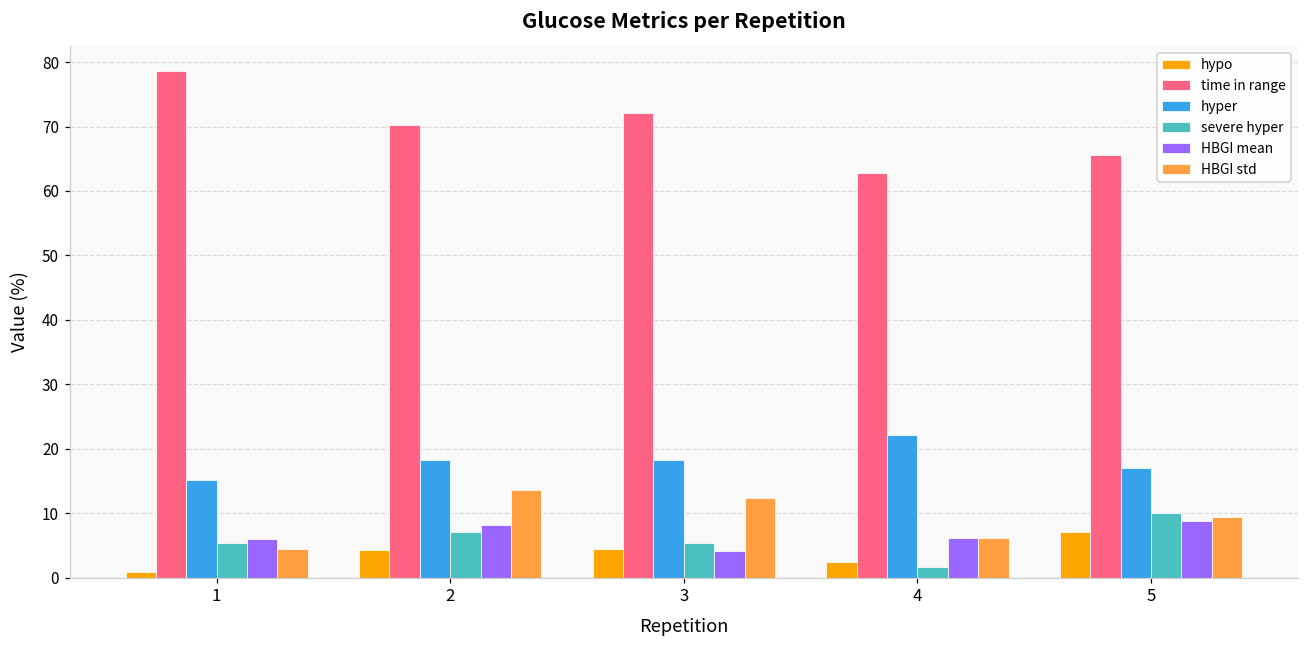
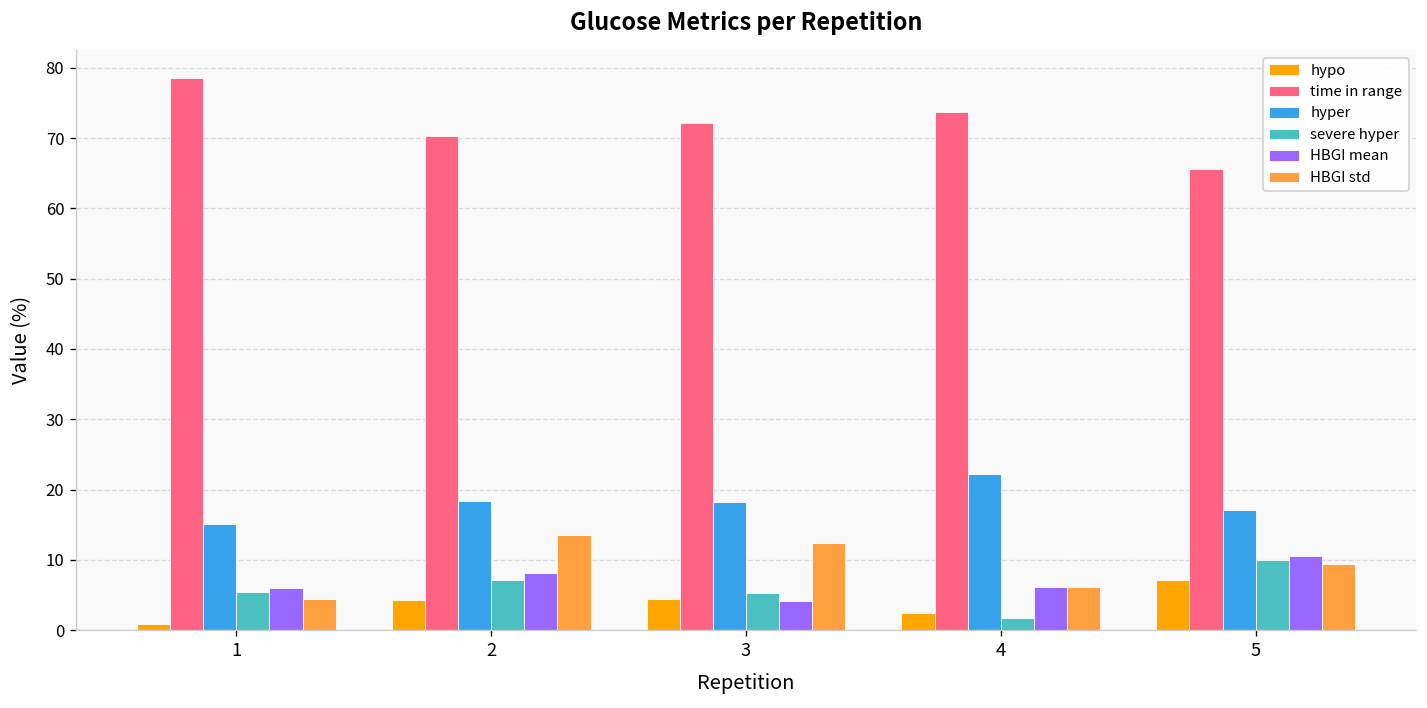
time in range, 4: 63 -> 74
HBGI mean, 5: 9 -> 11
